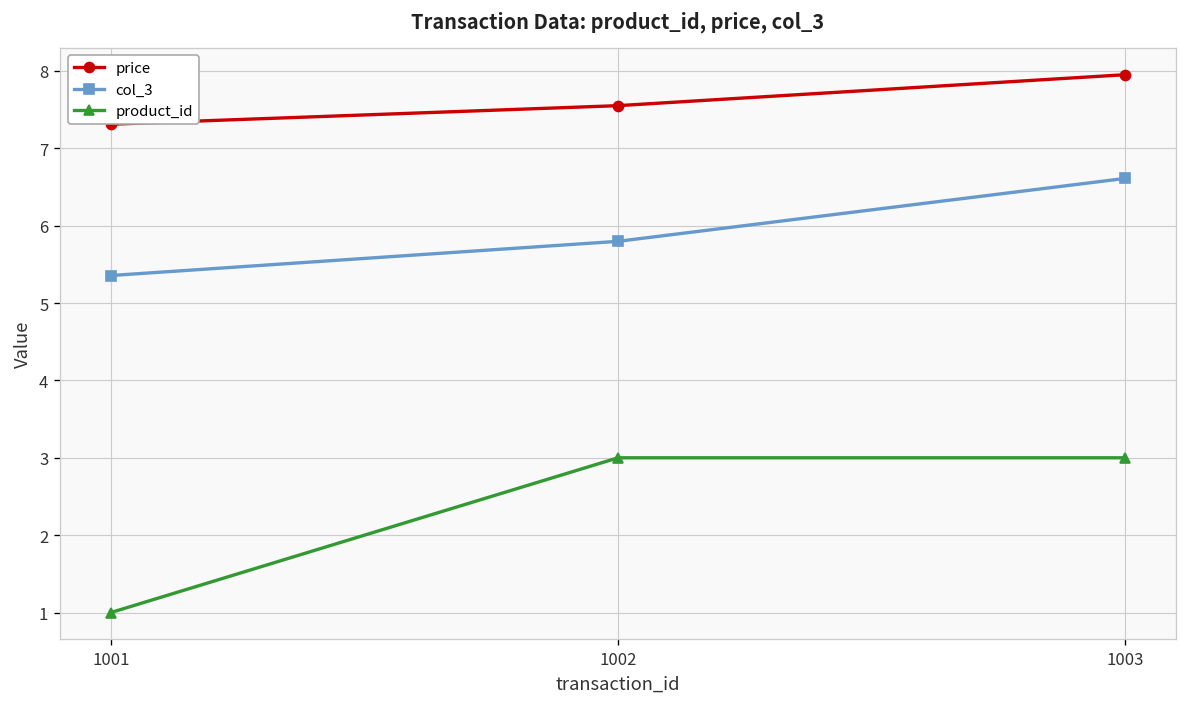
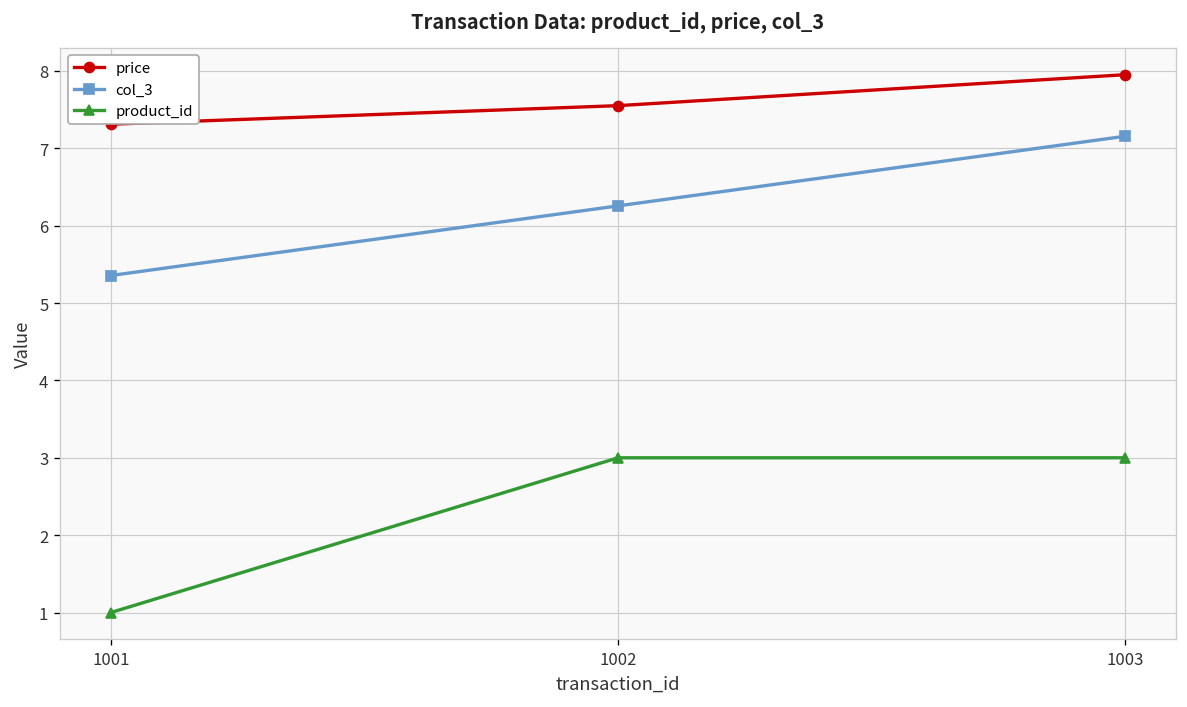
col_3, 1002: 5.8 -> 6.3
col_3, 1003: 6.6 -> 7.2
